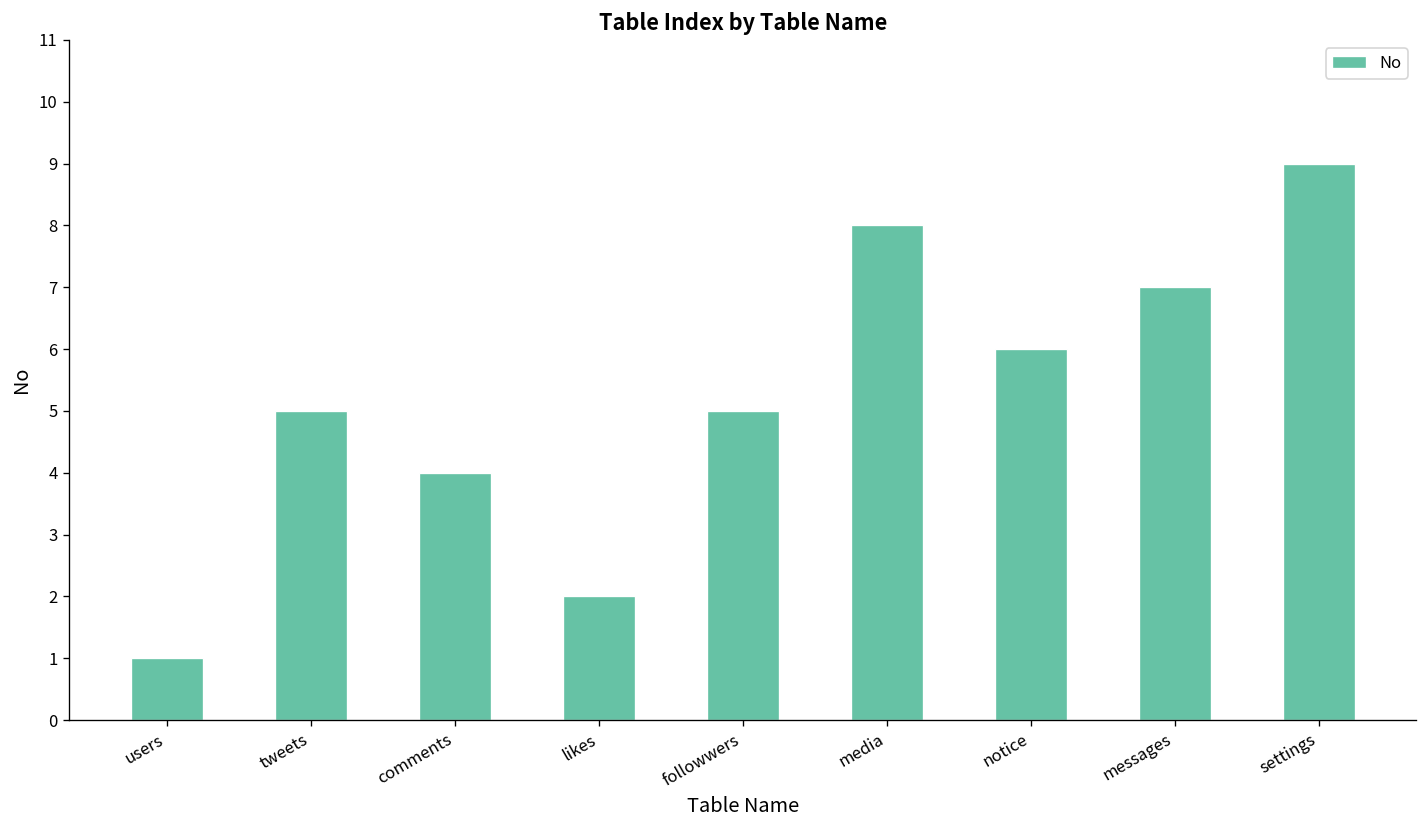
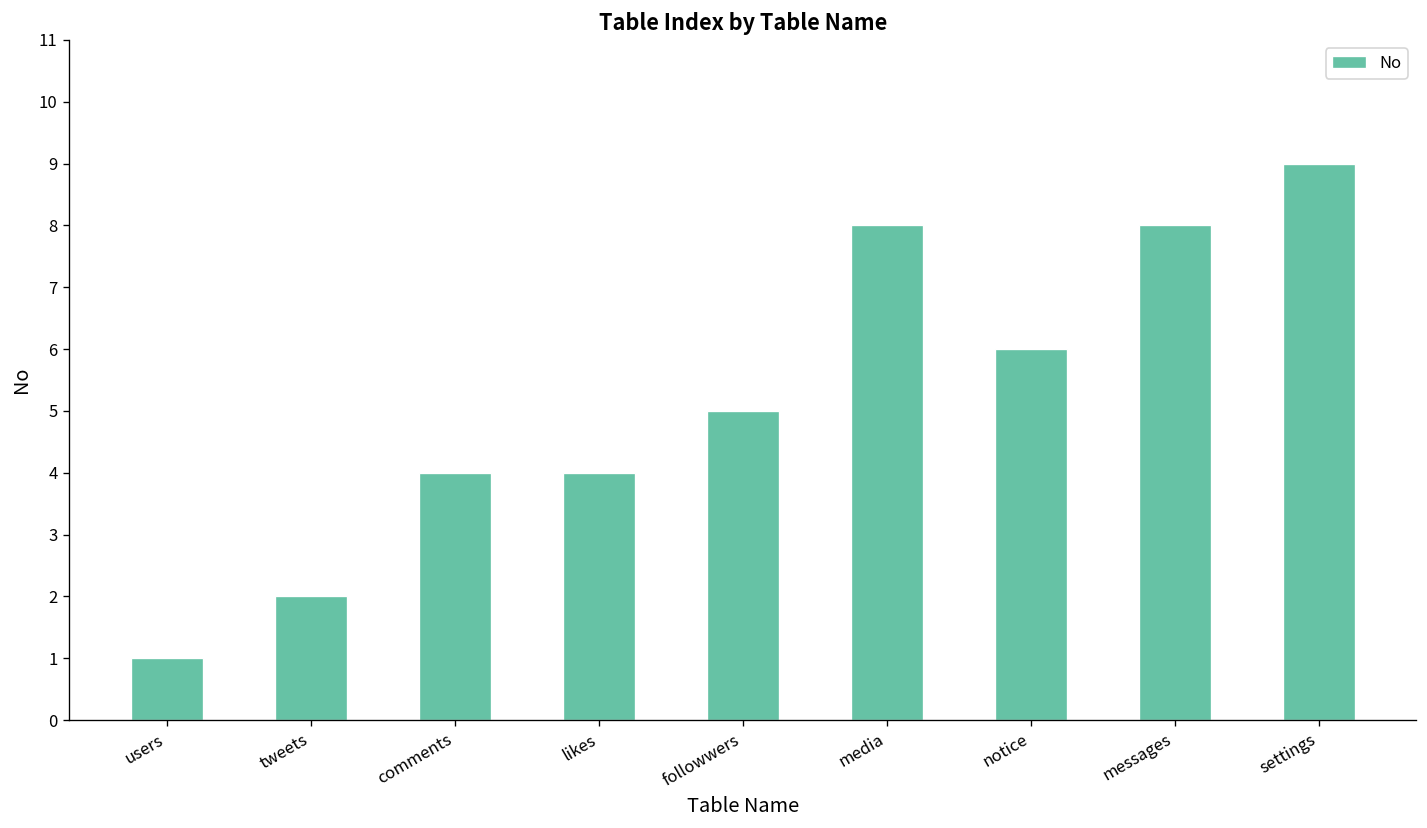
tweets: 5 -> 2
likes: 2 -> 4
messages: 7 -> 8
